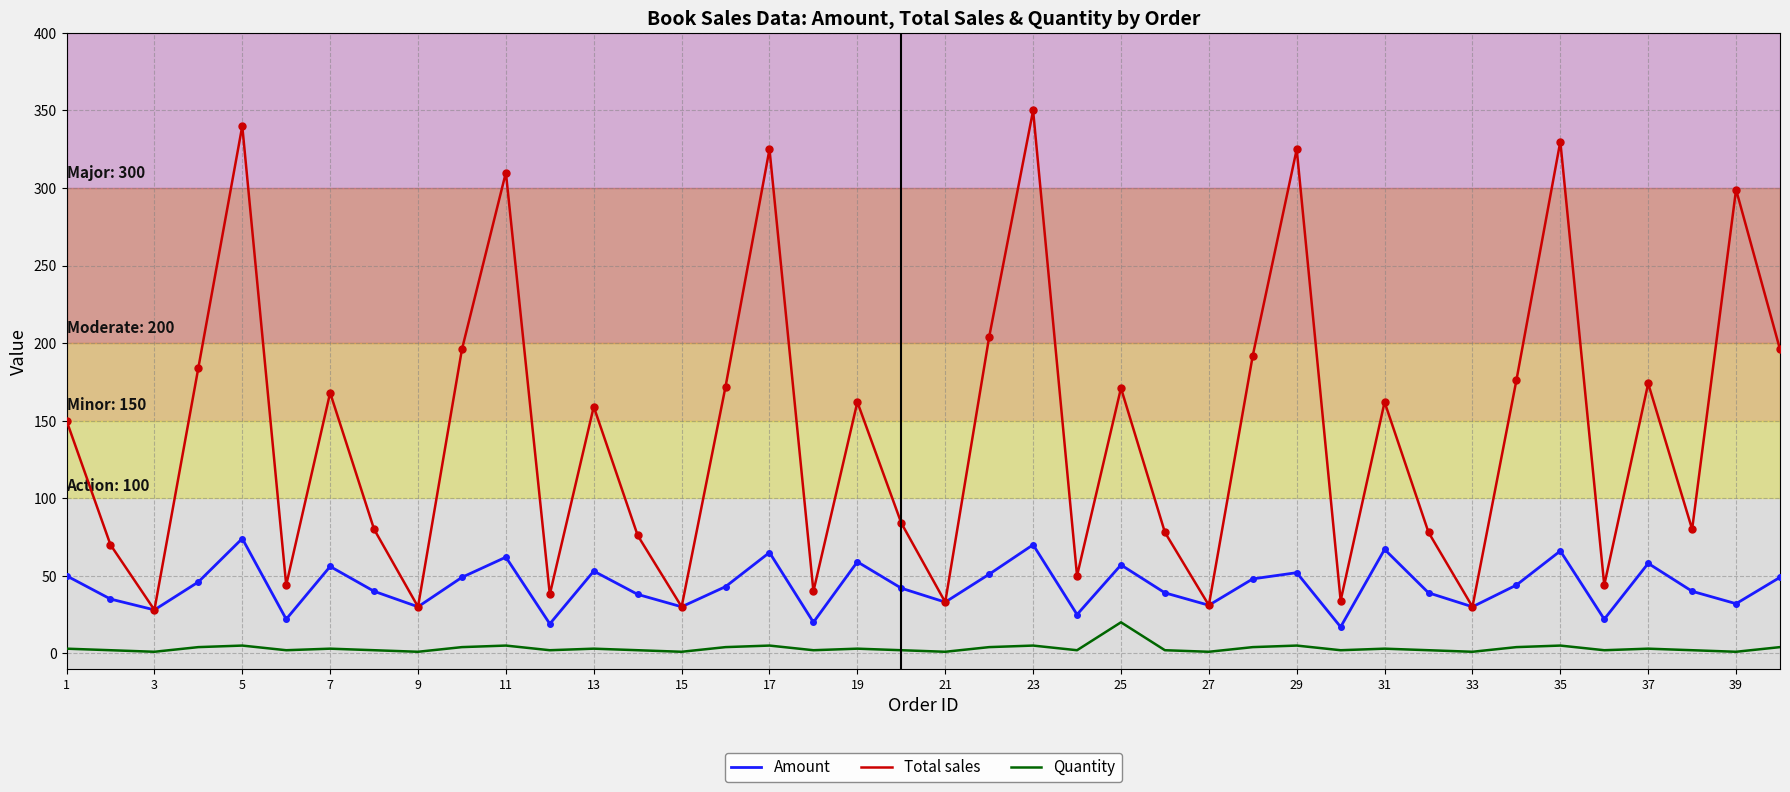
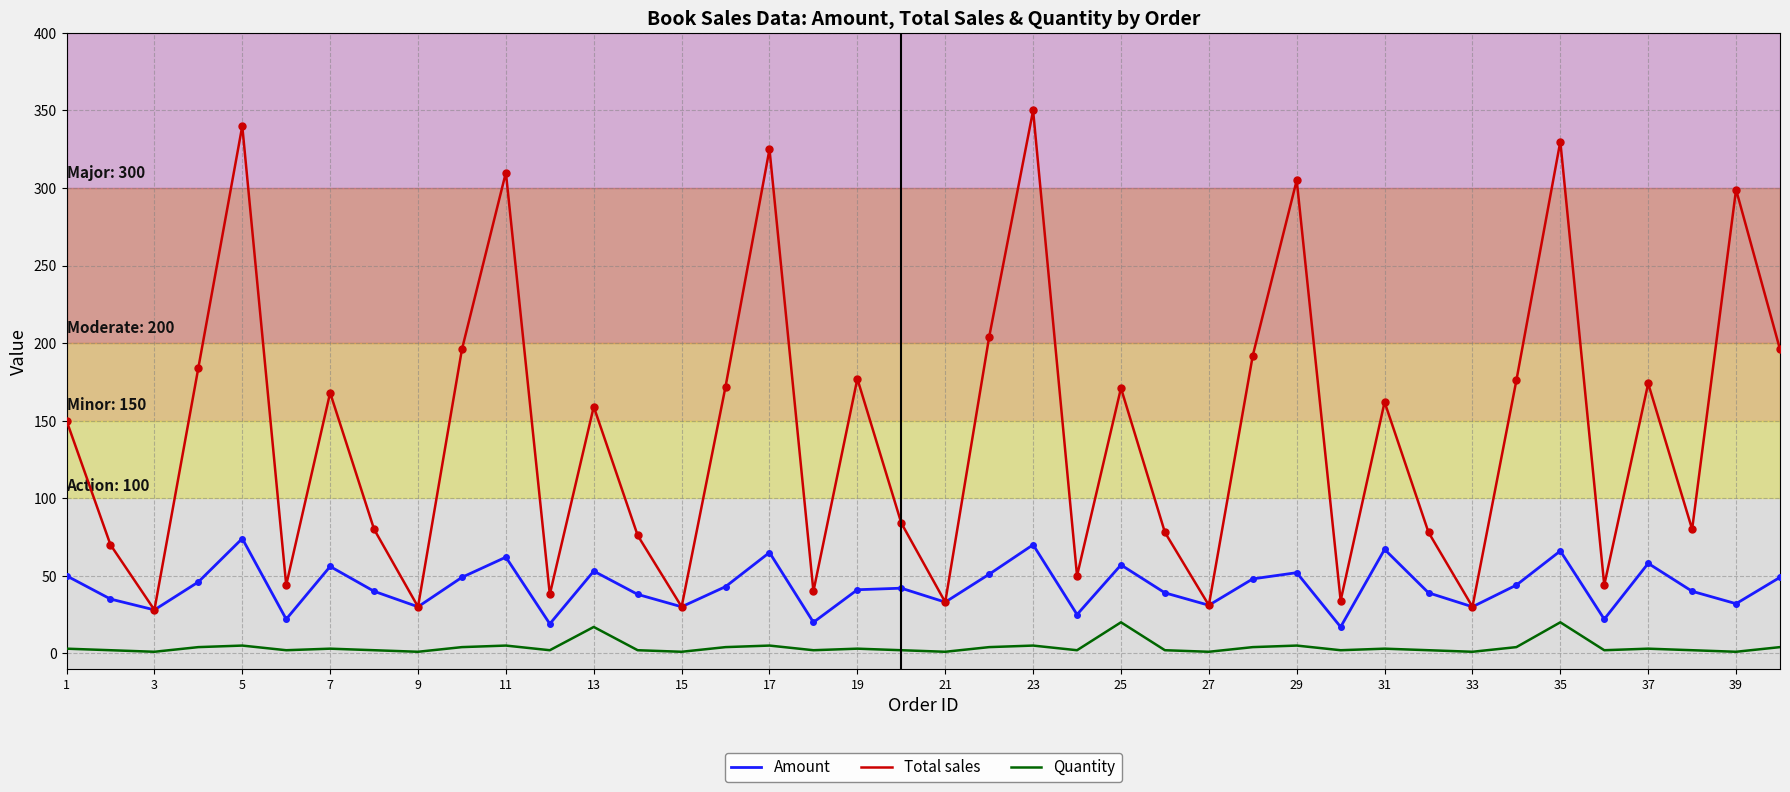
Quantity, 13: 3 -> 17
Amount, 19: 59 -> 41
Total sales, 19: 162 -> 177
Total sales, 29: 325 -> 305
Quantity, 35: 5 -> 20
